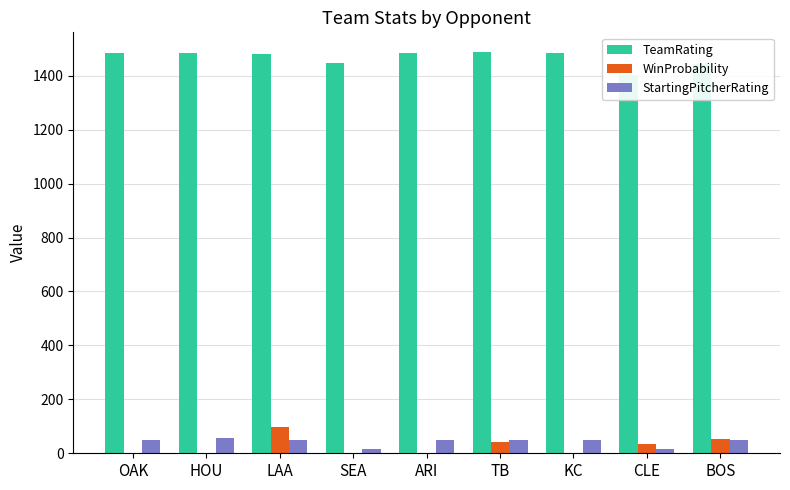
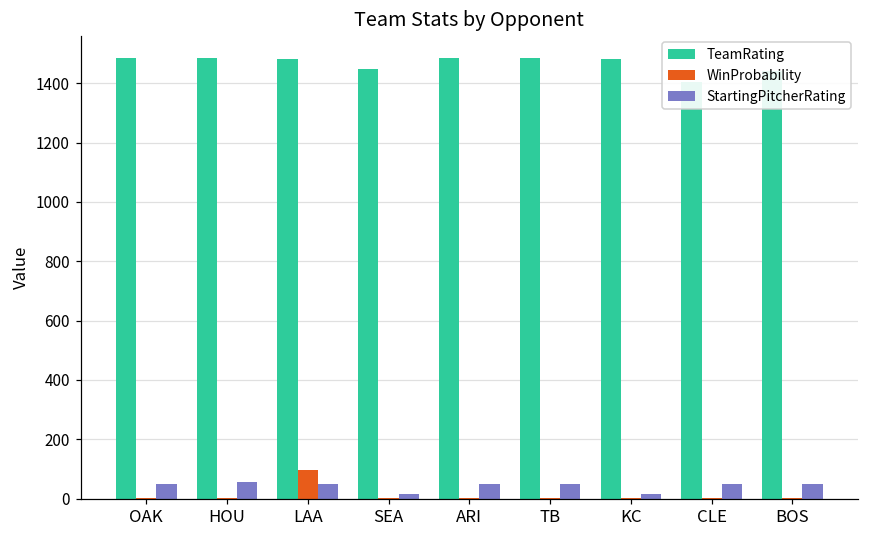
WinProbability, TB: 40 -> 0
StartingPitcherRating, KC: 50 -> 20
WinProbability, CLE: 30 -> 0
StartingPitcherRating, CLE: 20 -> 50
WinProbability, BOS: 50 -> 0
